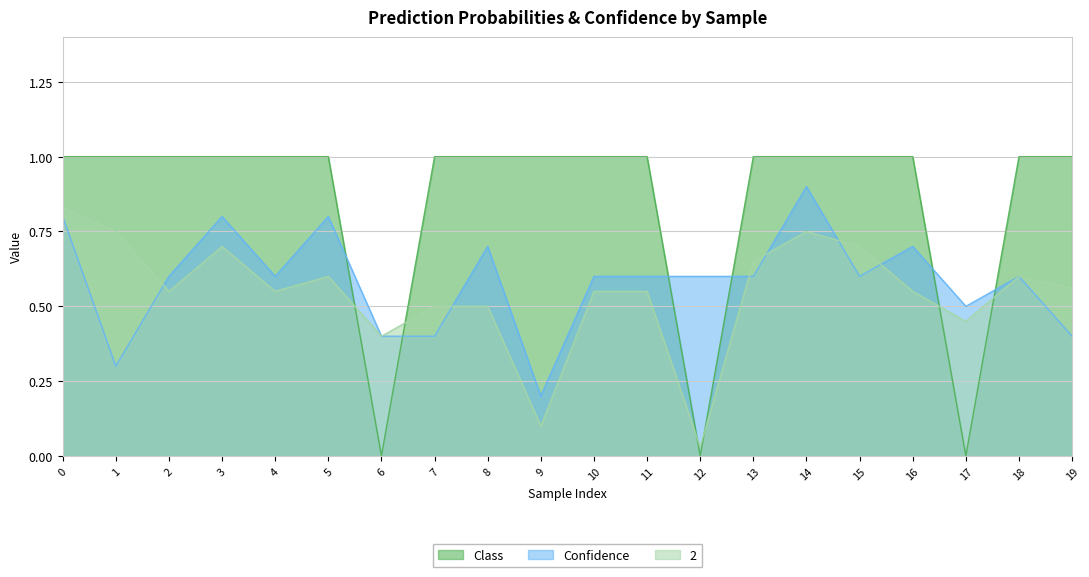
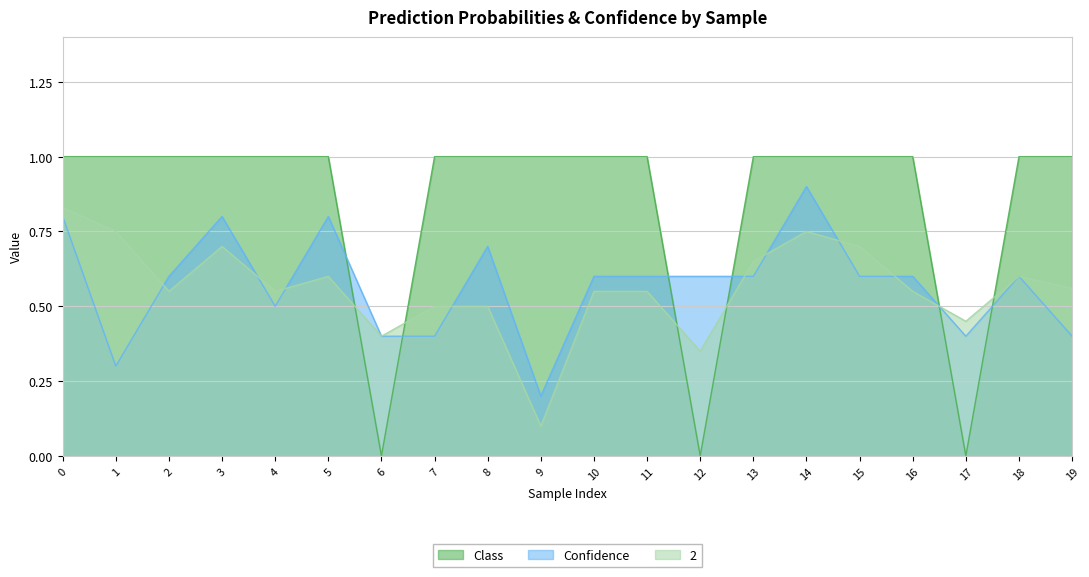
Confidence, 4: 0.6 -> 0.5
2, 12: 0.03 -> 0.35
Confidence, 16: 0.7 -> 0.6
Confidence, 17: 0.5 -> 0.4
